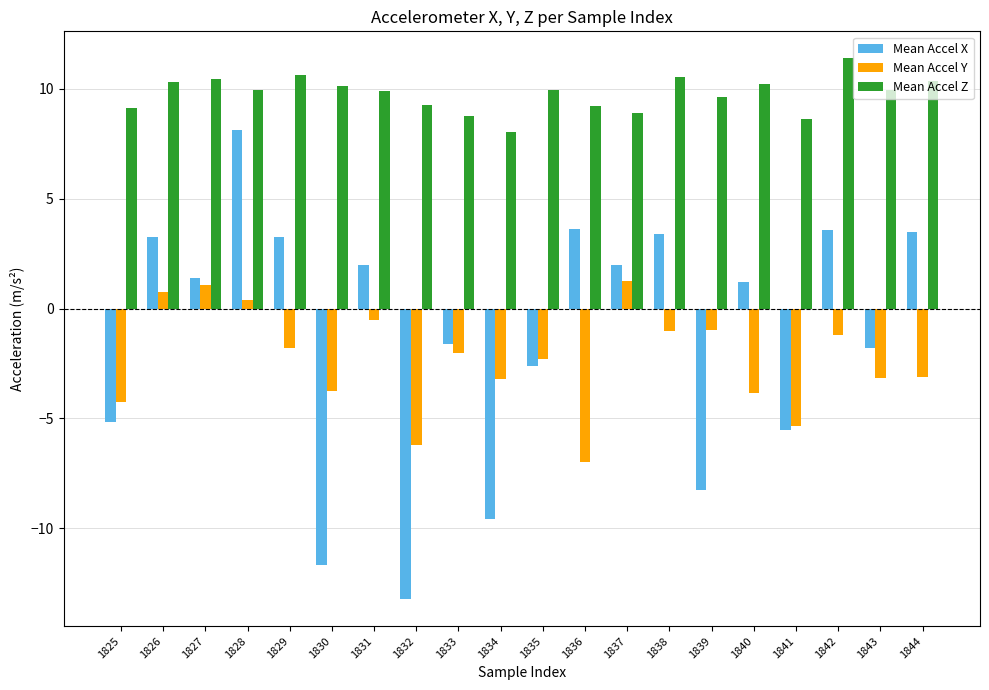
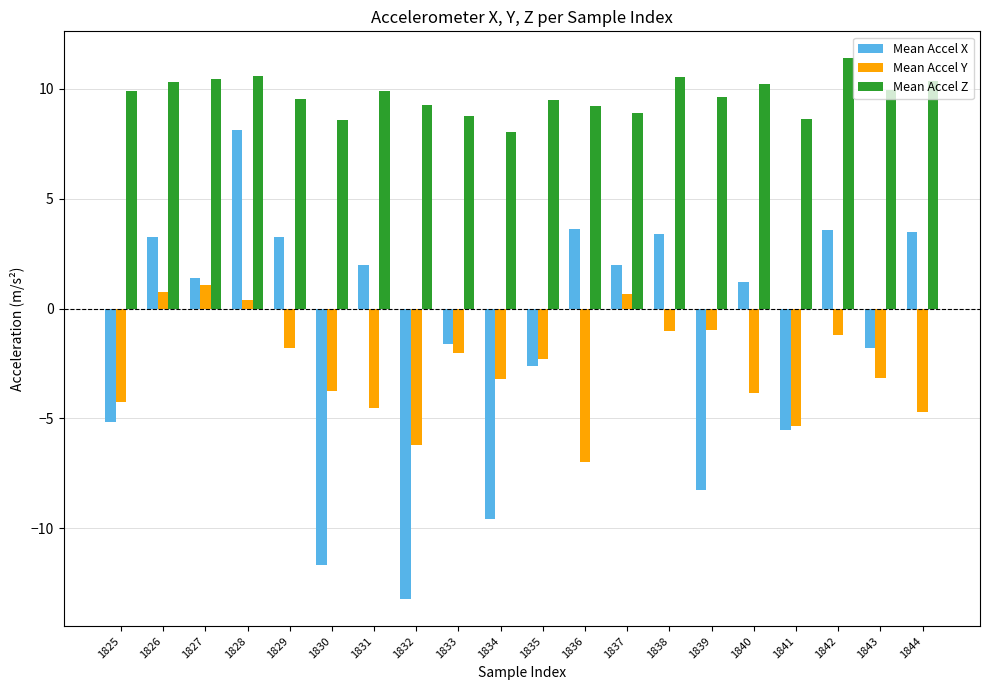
Mean Accel Z, 1825: 9.1 -> 9.9
Mean Accel Z, 1828: 10.0 -> 10.6
Mean Accel Z, 1829: 10.6 -> 9.5
Mean Accel Z, 1830: 10.1 -> 8.6
Mean Accel Y, 1831: -0.5 -> -4.5
Mean Accel Z, 1835: 9.9 -> 9.5
Mean Accel Y, 1837: 1.3 -> 0.7
Mean Accel Y, 1844: -3.1 -> -4.7
